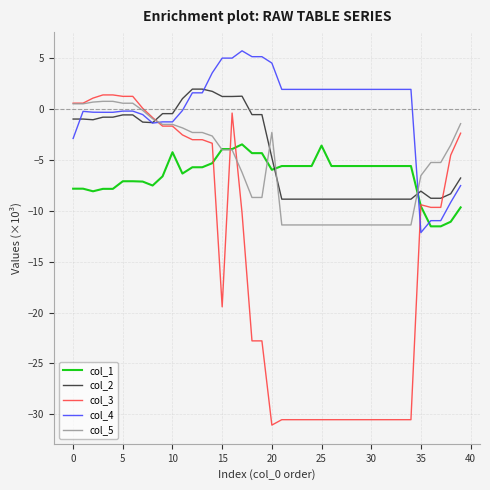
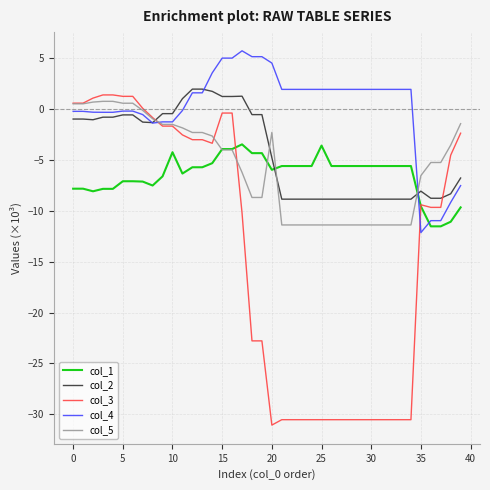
col_4, 0: -2.9 -> -0.2
col_3, 15: -19.4 -> -0.4
